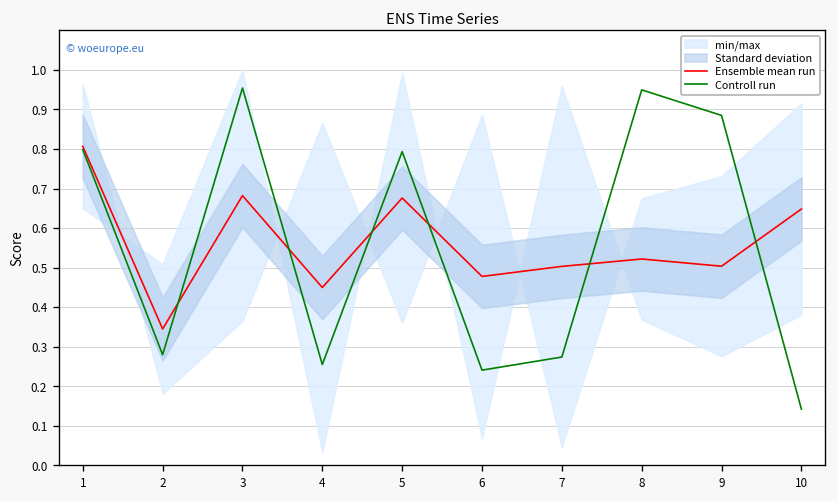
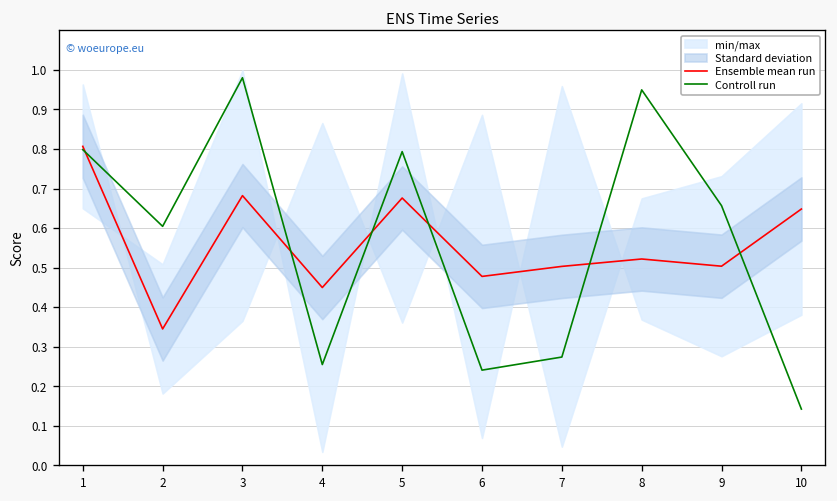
Controll run, 2: 0.28 -> 0.60
Controll run, 3: 0.95 -> 0.98
Controll run, 9: 0.88 -> 0.66
